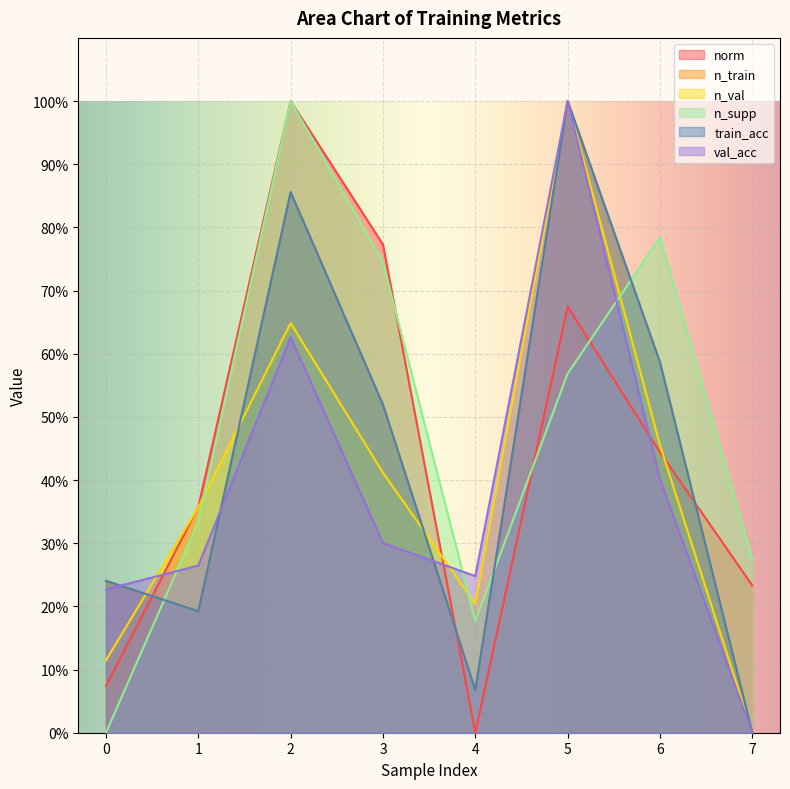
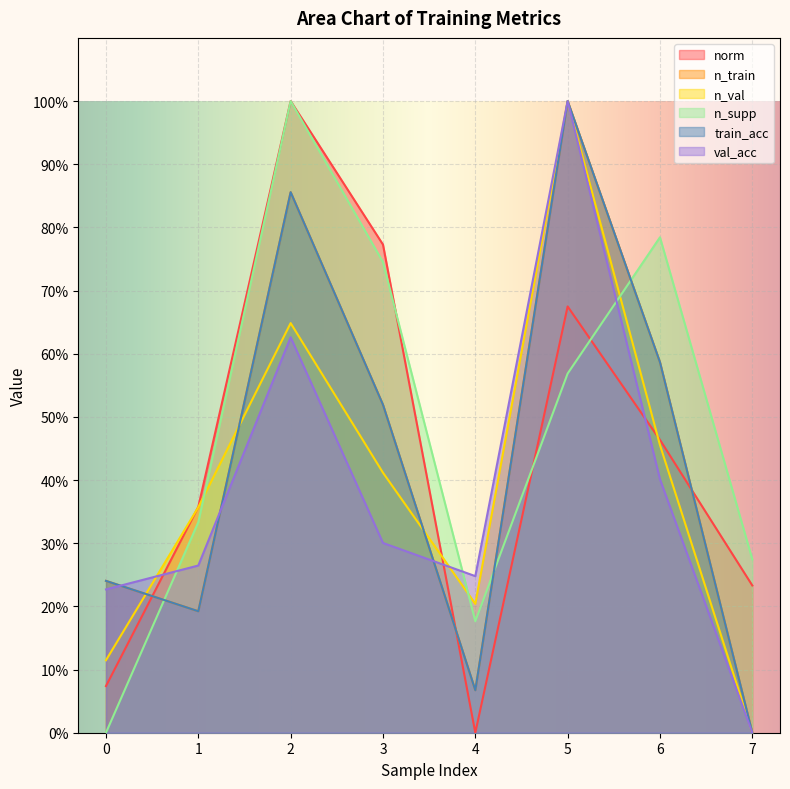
norm, 6: 44% -> 46%
